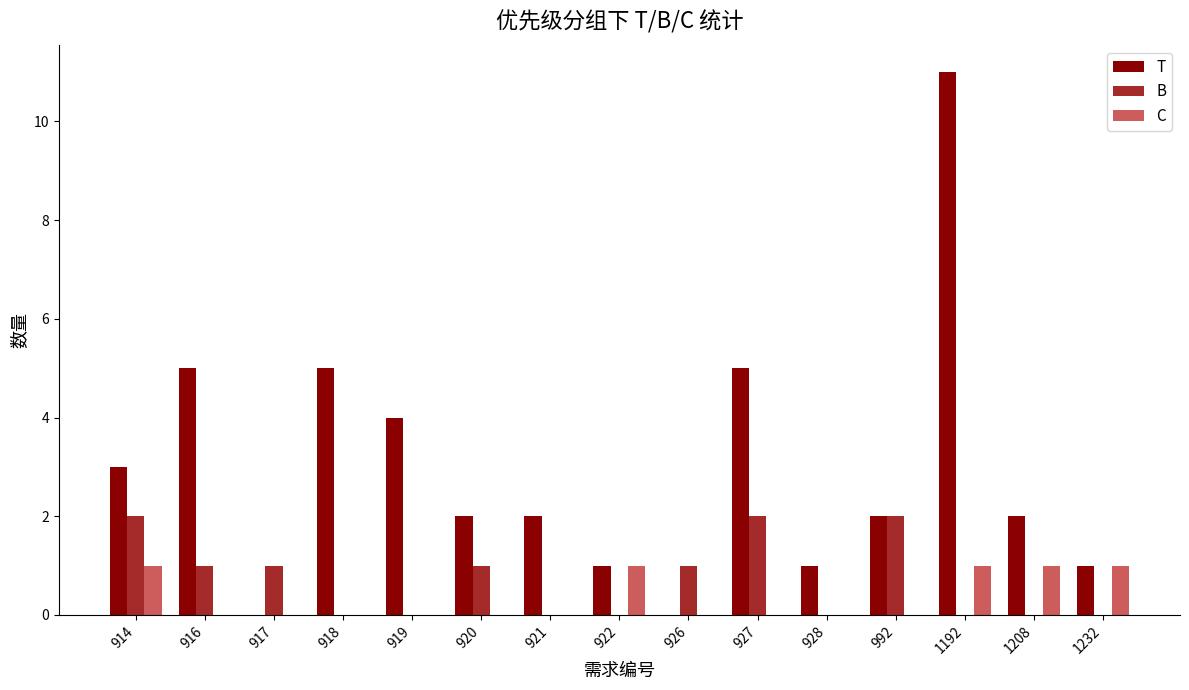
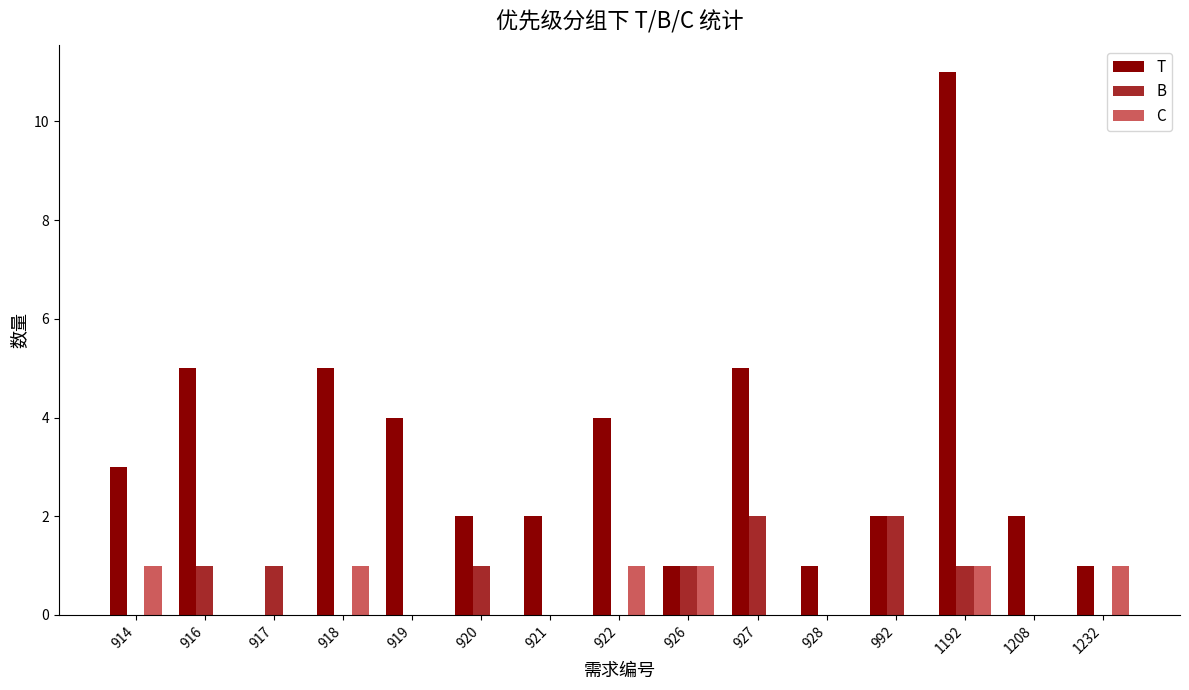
B, 914: 2 -> 0
C, 918: 0 -> 1
T, 922: 1 -> 4
T, 926: 0 -> 1
C, 926: 0 -> 1
B, 1192: 0 -> 1
C, 1208: 1 -> 0
